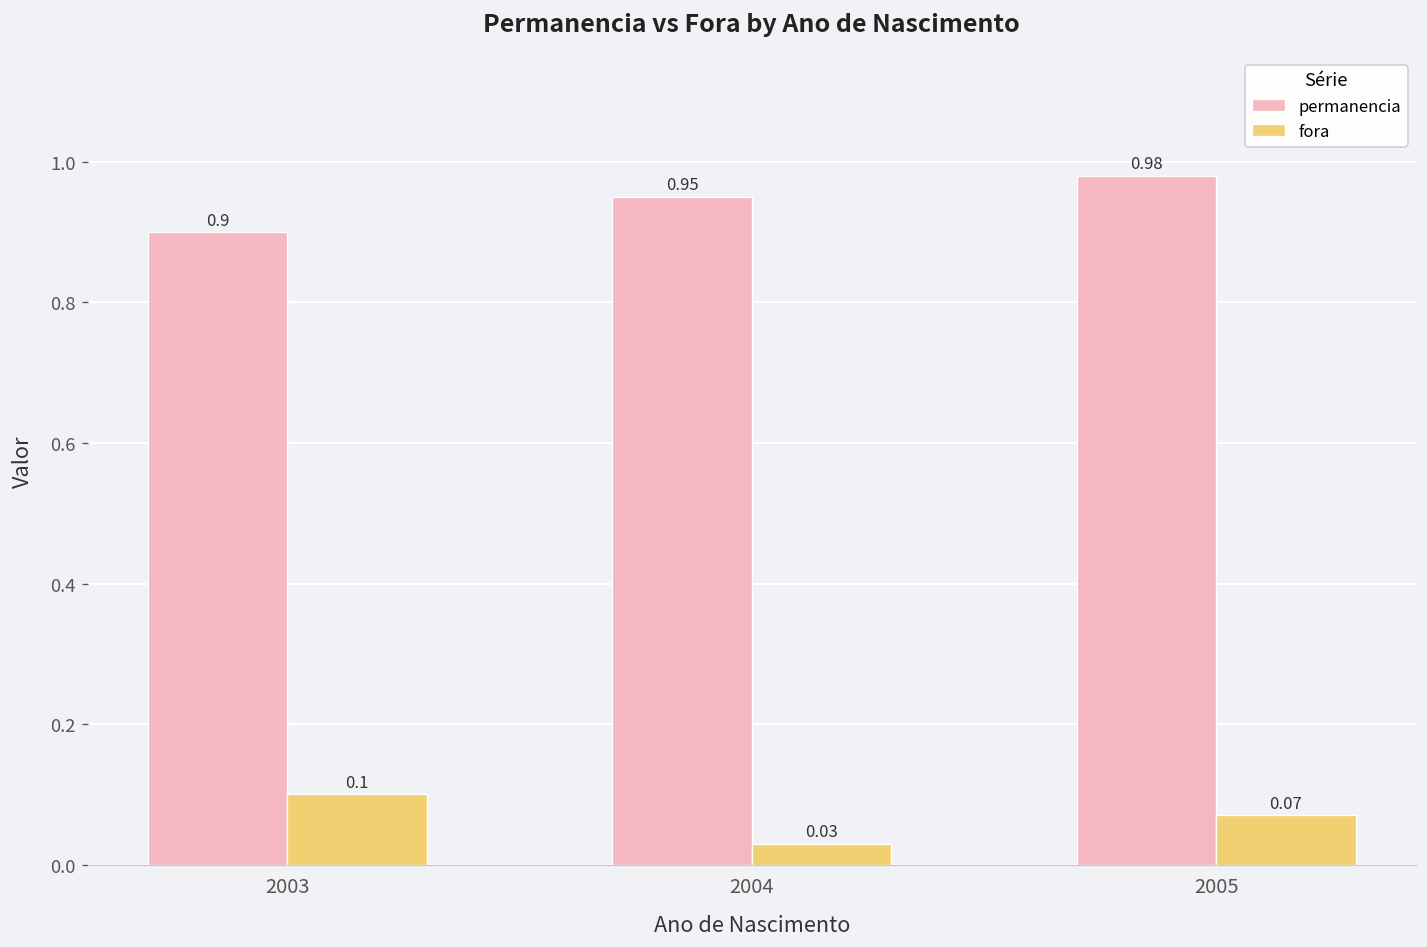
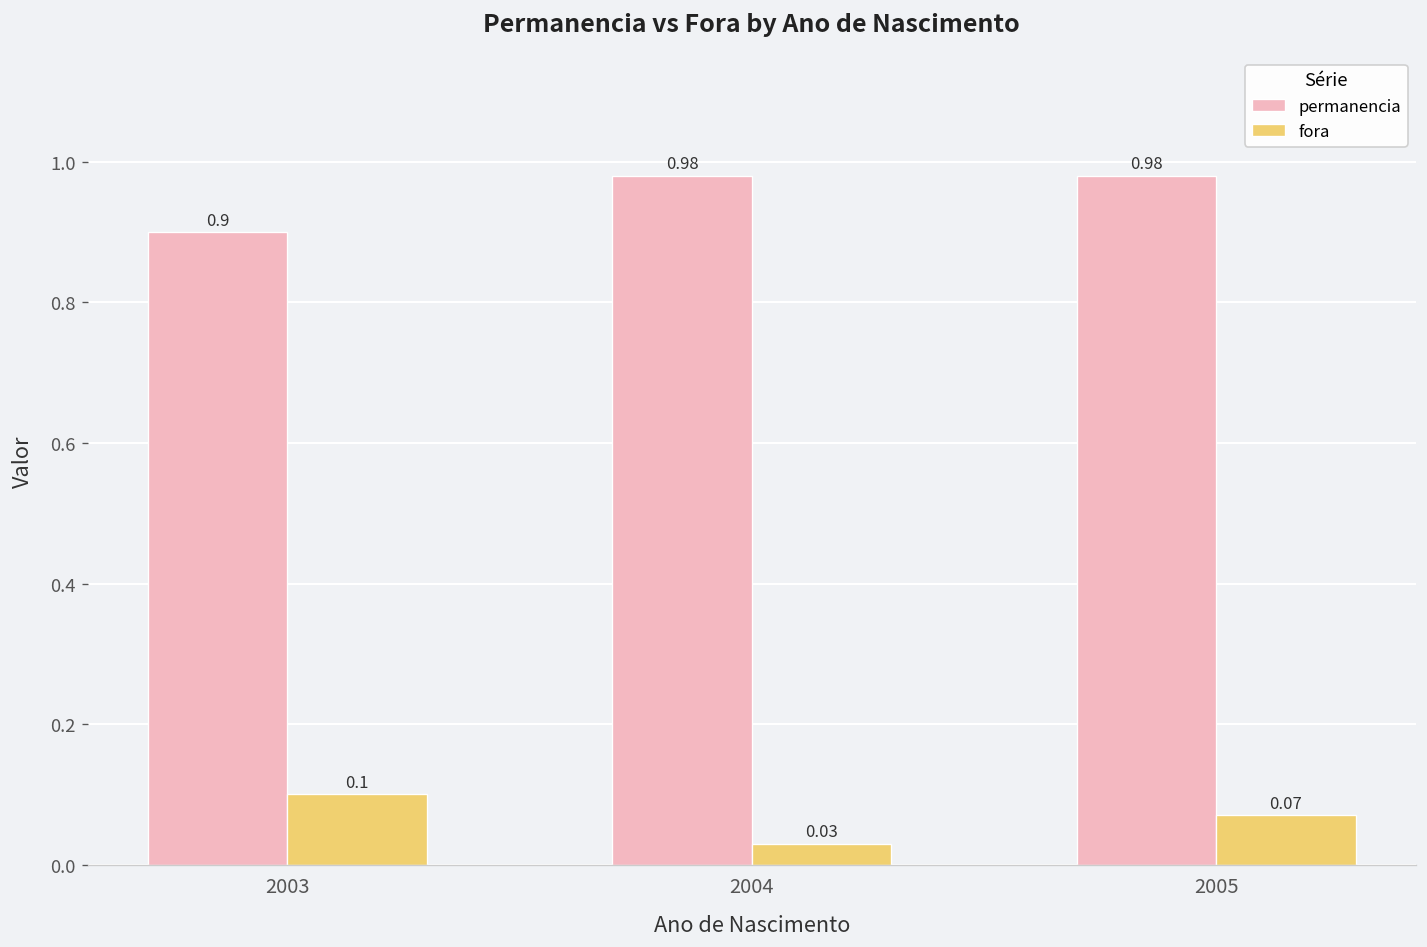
permanencia, 2004: 0.95 -> 0.98
